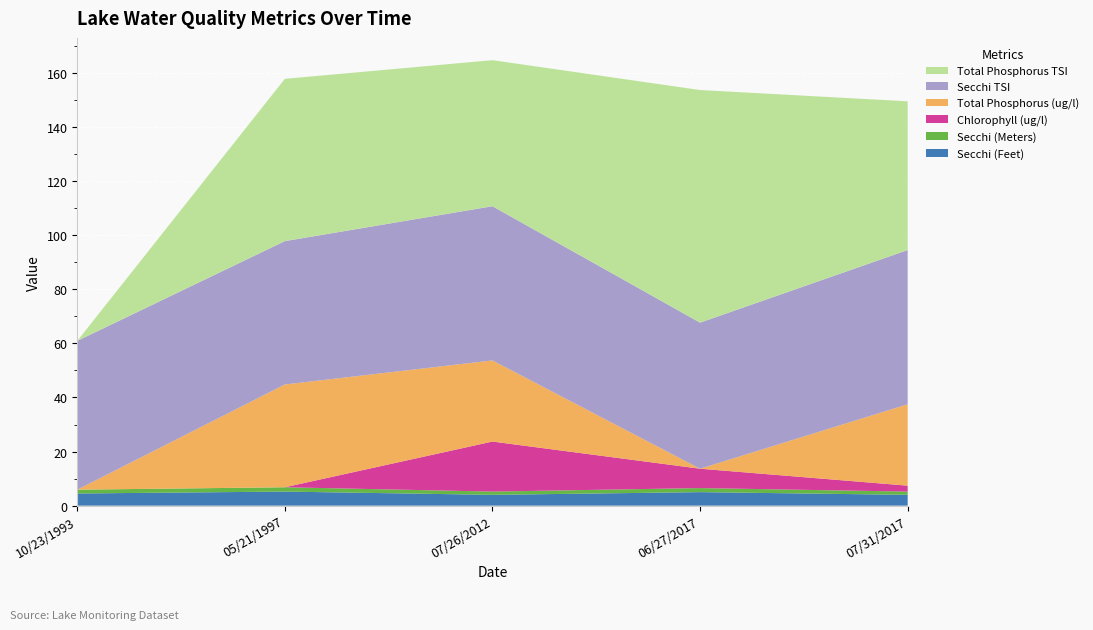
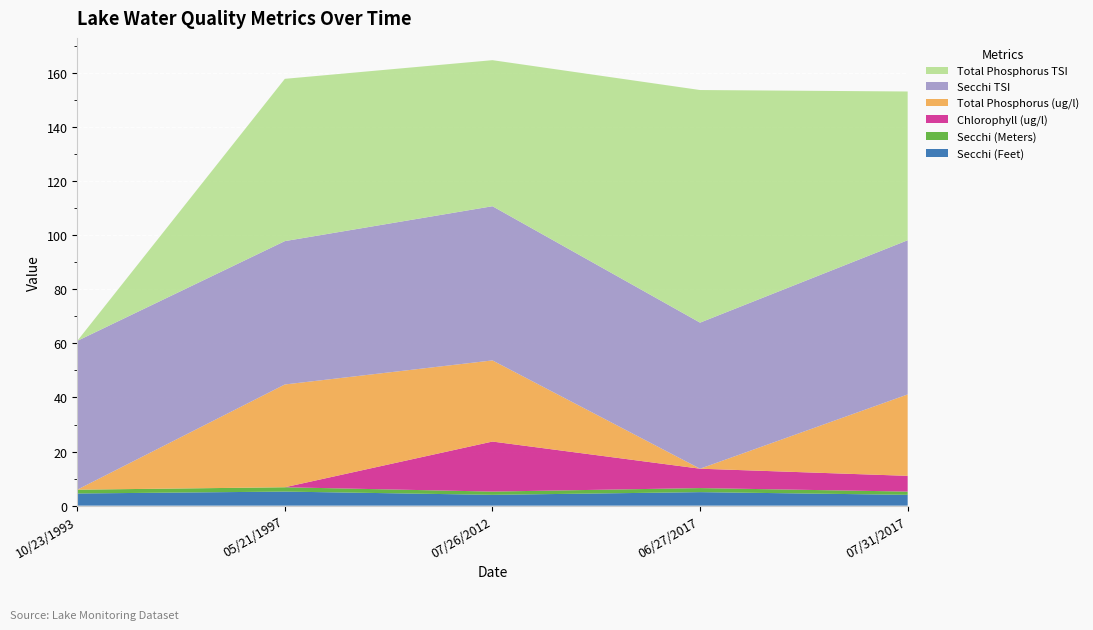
Chlorophyll (ug/l), 07/31/2017: 2 -> 6
